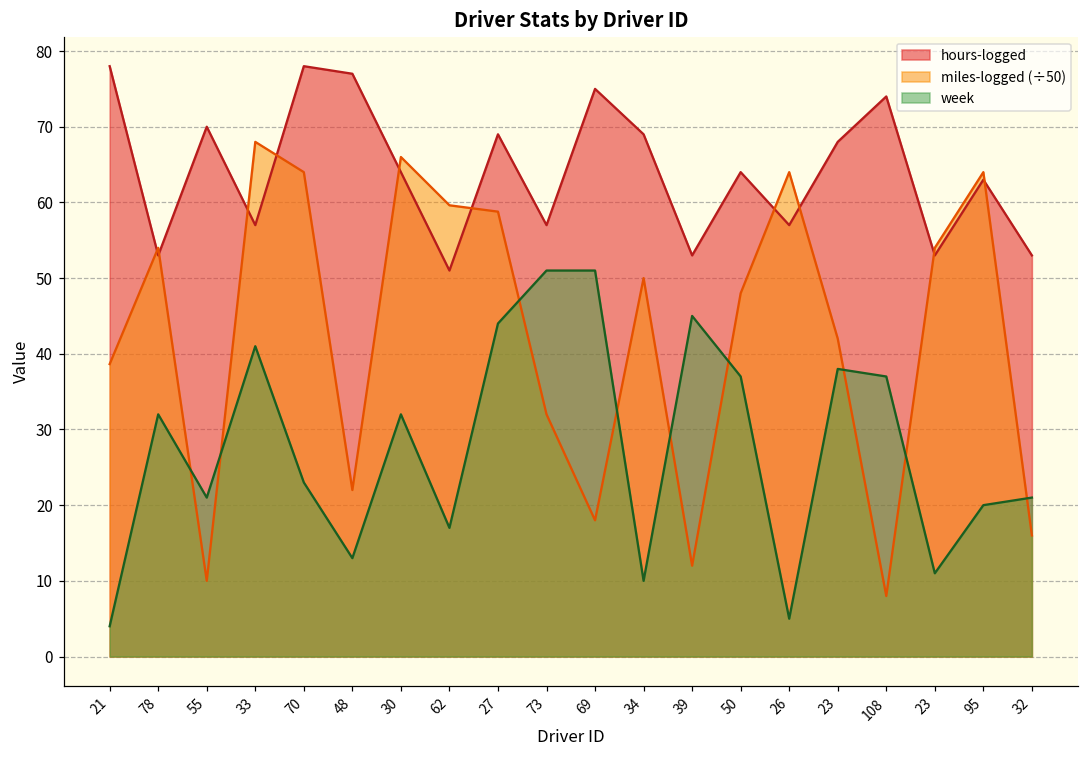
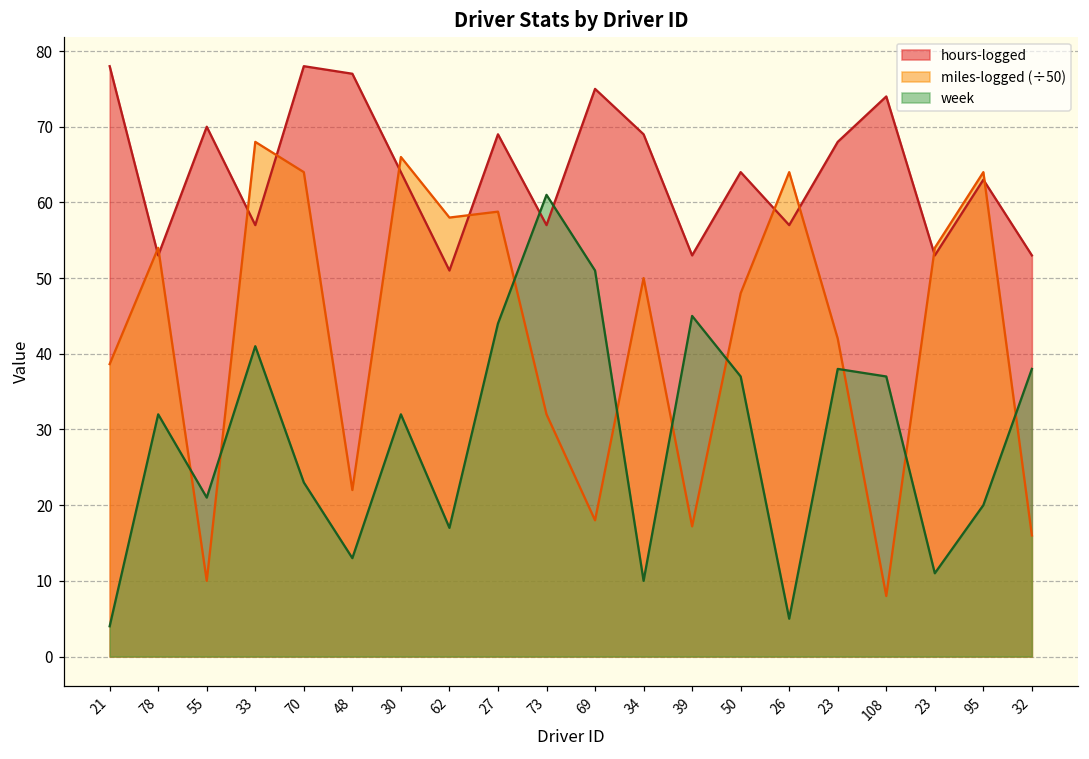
miles-logged (÷50), 62: 60 -> 58
week, 73: 51 -> 61
miles-logged (÷50), 39: 12 -> 17
week, 32: 21 -> 38
